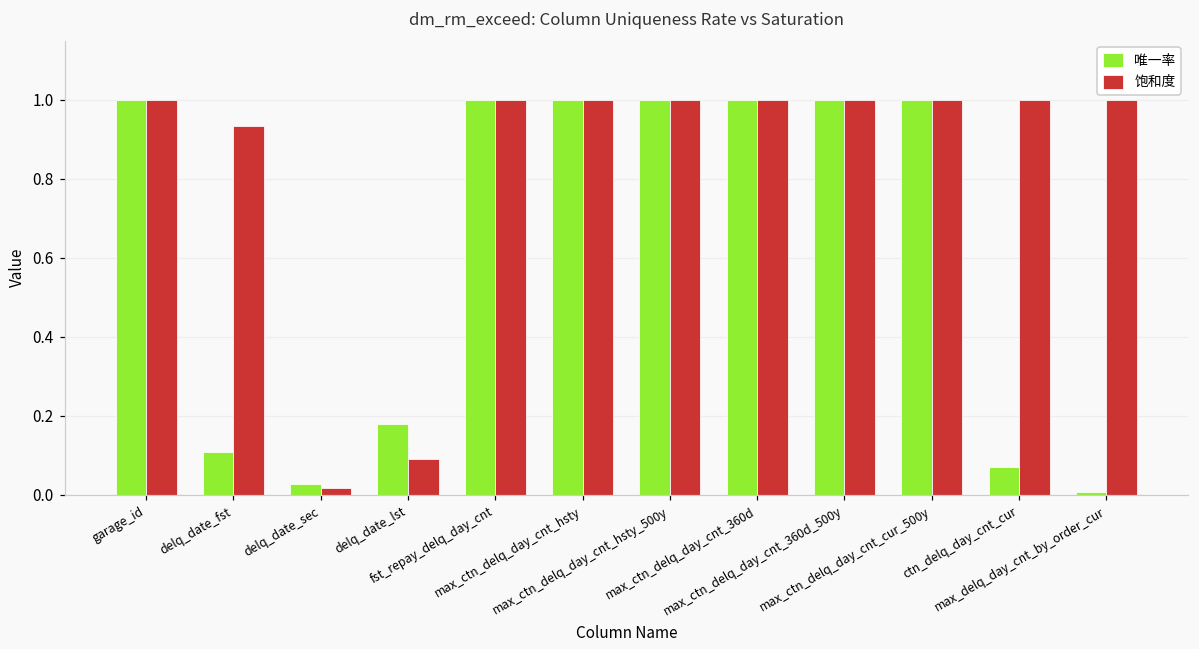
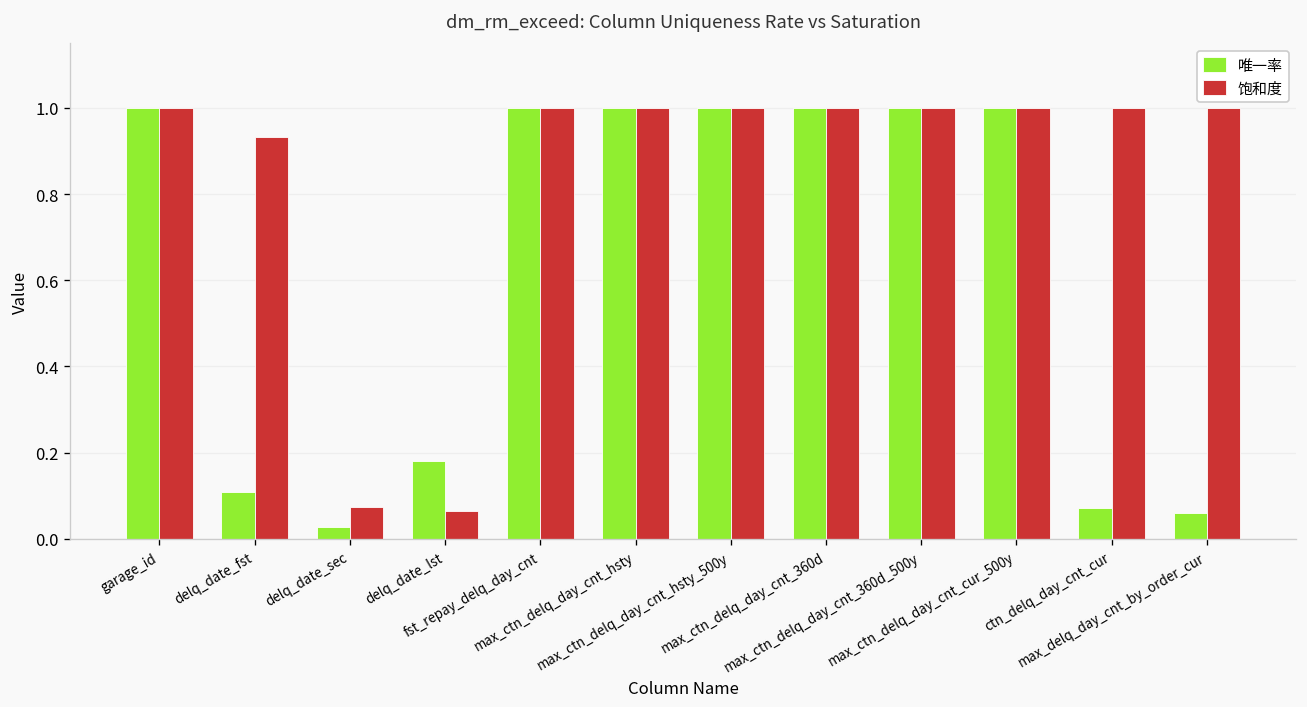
饱和度, delq_date_sec: 0.02 -> 0.07
饱和度, delq_date_lst: 0.09 -> 0.07
唯一率, max_delq_day_cnt_by_order_cur: 0.01 -> 0.06
